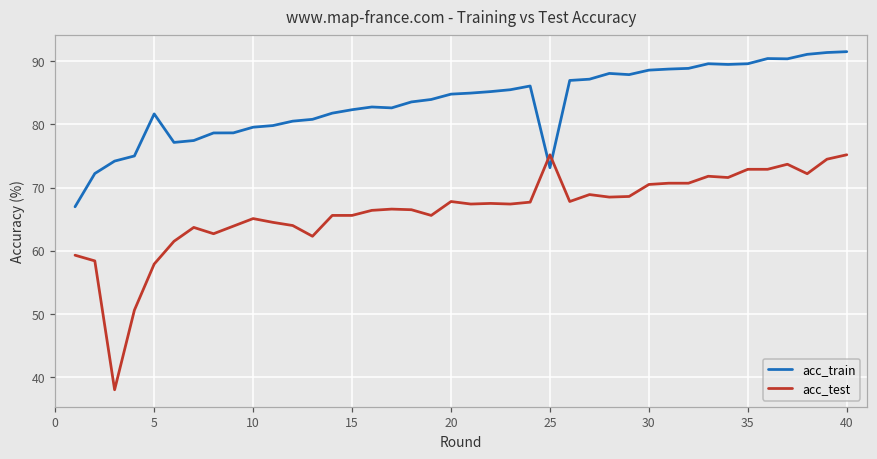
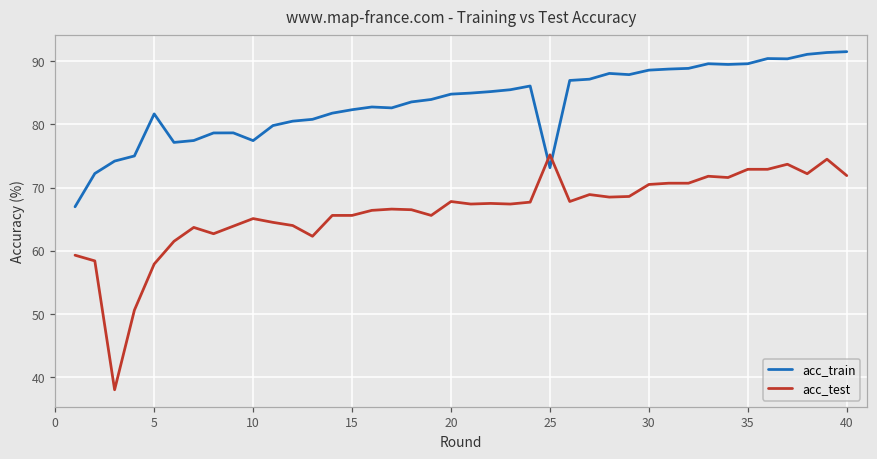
acc_train, 10: 80 -> 77
acc_test, 40: 75 -> 72
